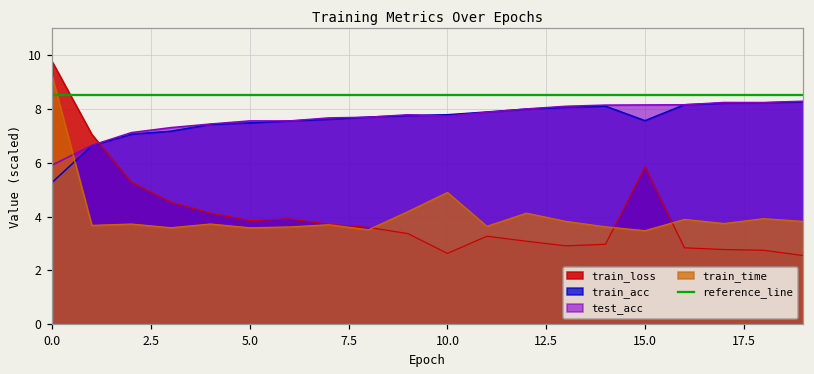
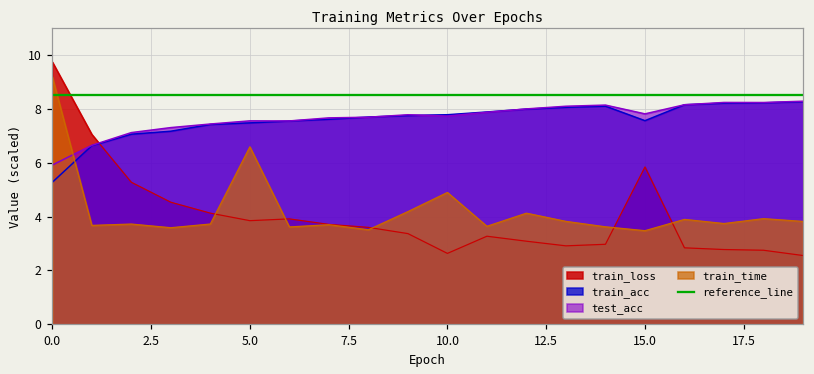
train_time, 5.0: 3.6 -> 6.6
test_acc, 15.0: 8.1 -> 7.8
